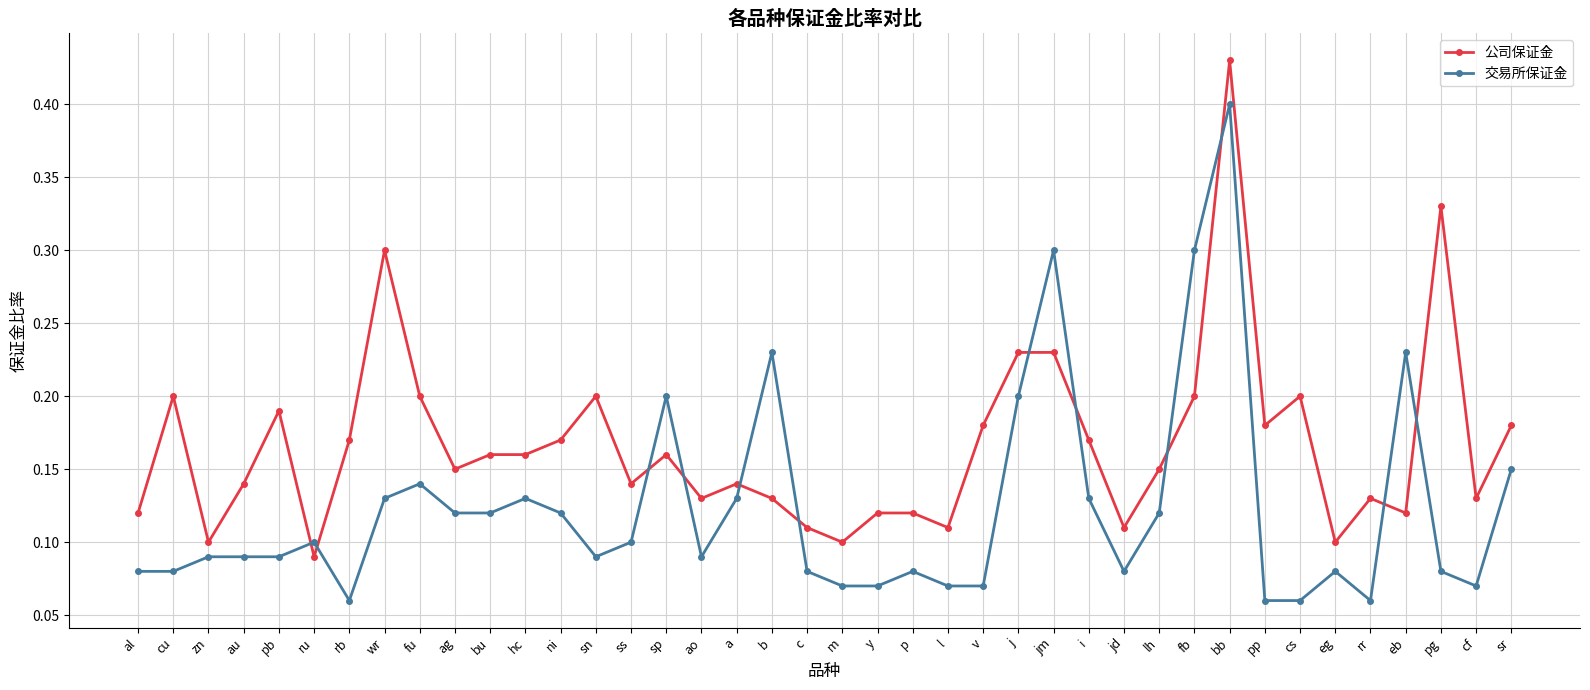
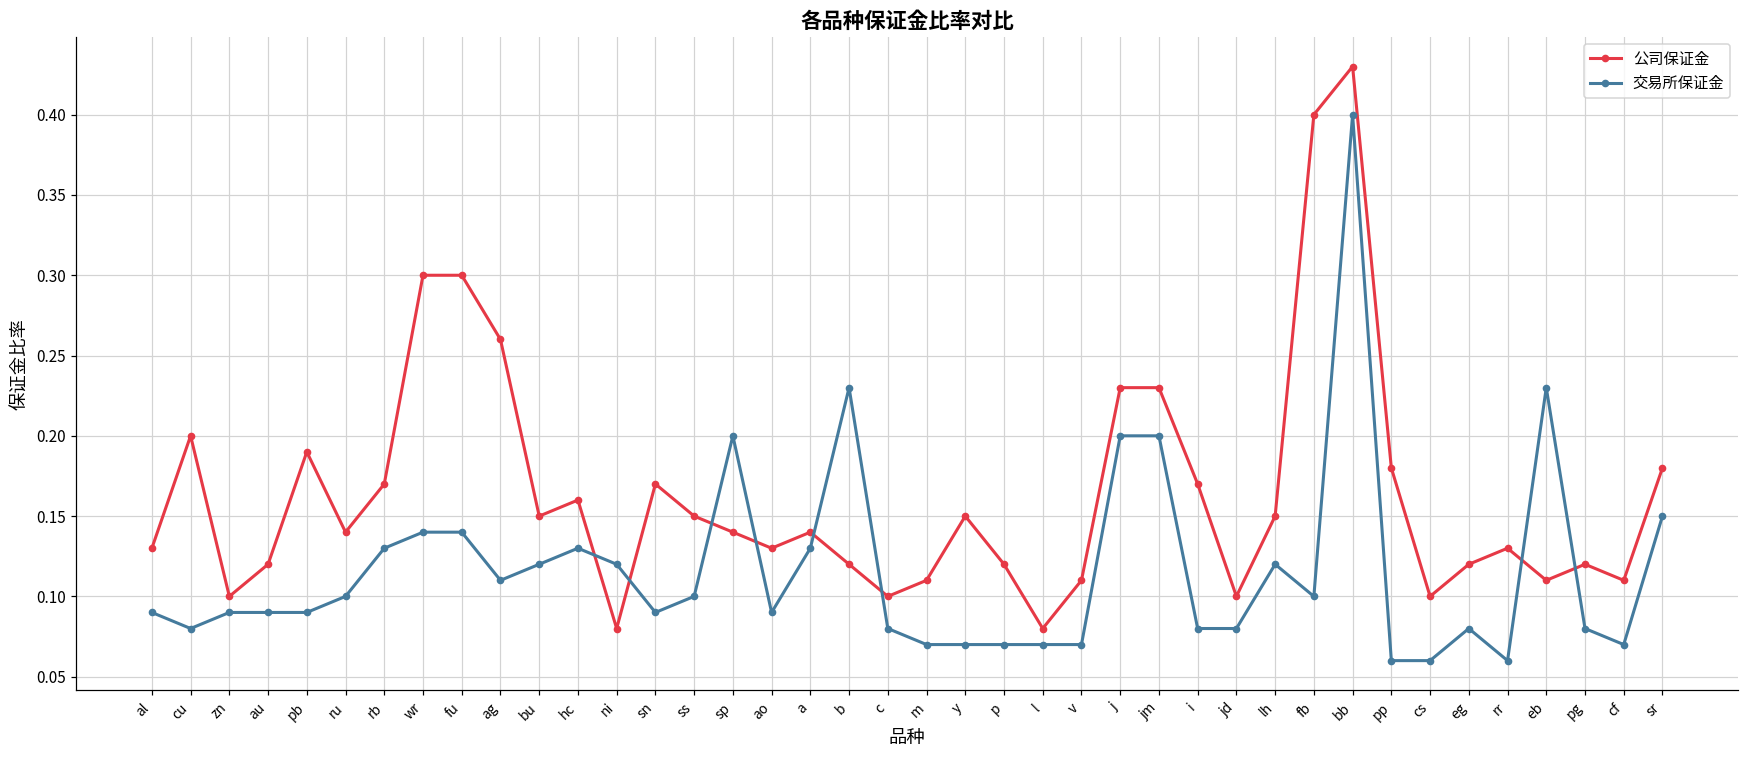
公司保证金, al: 0.12 -> 0.13
交易所保证金, al: 0.08 -> 0.09
公司保证金, au: 0.14 -> 0.12
公司保证金, ru: 0.09 -> 0.14
交易所保证金, rb: 0.06 -> 0.13
交易所保证金, wr: 0.13 -> 0.14
公司保证金, fu: 0.2 -> 0.3
公司保证金, ag: 0.15 -> 0.26
交易所保证金, ag: 0.12 -> 0.11
公司保证金, bu: 0.16 -> 0.15
公司保证金, ni: 0.17 -> 0.08
公司保证金, sn: 0.20 -> 0.17
公司保证金, ss: 0.14 -> 0.15
公司保证金, sp: 0.16 -> 0.14
公司保证金, b: 0.13 -> 0.12
公司保证金, c: 0.11 -> 0.10
公司保证金, m: 0.10 -> 0.11
公司保证金, y: 0.12 -> 0.15
交易所保证金, p: 0.08 -> 0.07
公司保证金, l: 0.11 -> 0.08
公司保证金, v: 0.18 -> 0.11
交易所保证金, jm: 0.3 -> 0.2
交易所保证金, i: 0.13 -> 0.08
公司保证金, jd: 0.11 -> 0.10
公司保证金, fb: 0.2 -> 0.4
交易所保证金, fb: 0.3 -> 0.1
公司保证金, cs: 0.2 -> 0.1
公司保证金, eg: 0.10 -> 0.12
公司保证金, eb: 0.12 -> 0.11
公司保证金, pg: 0.33 -> 0.12
公司保证金, cf: 0.13 -> 0.11
